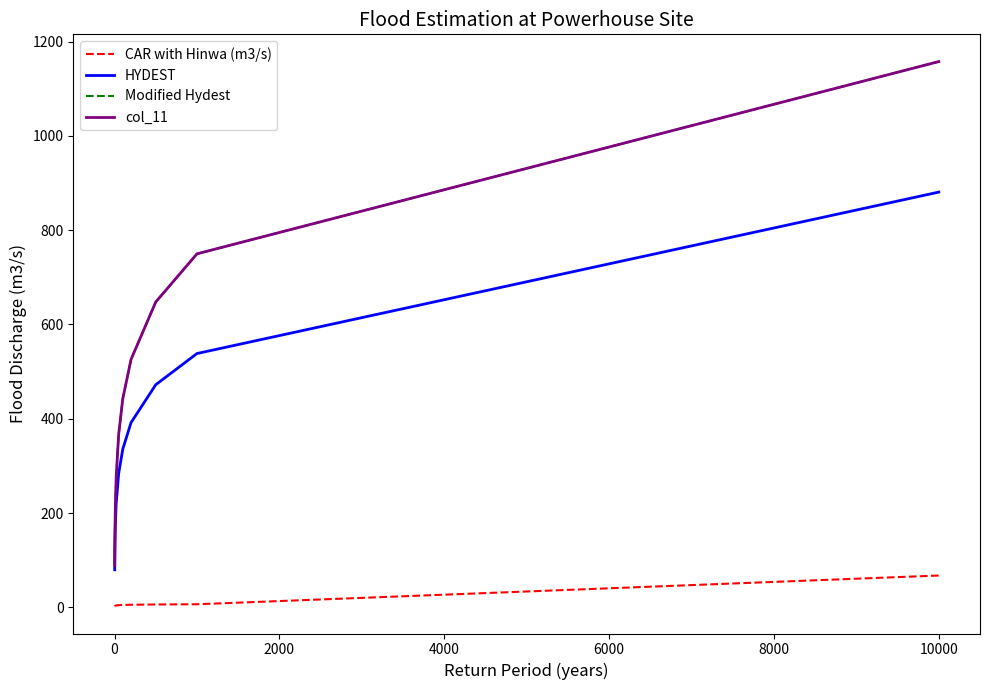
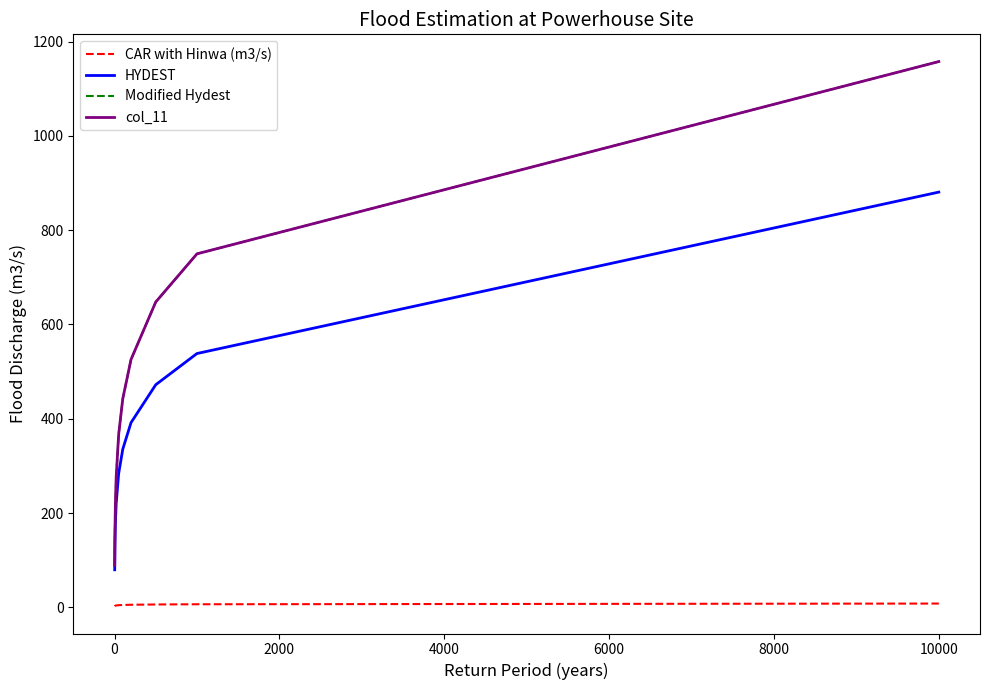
CAR with Hinwa (m3/s), 10000: 70 -> 10
